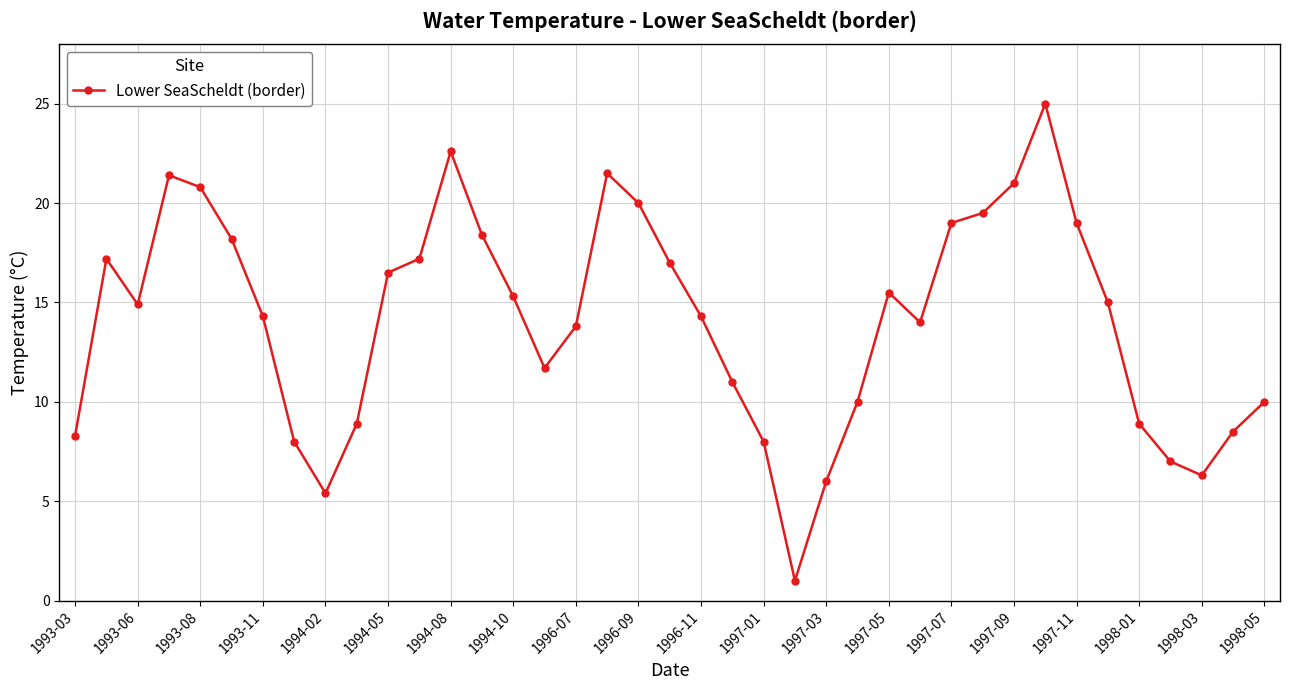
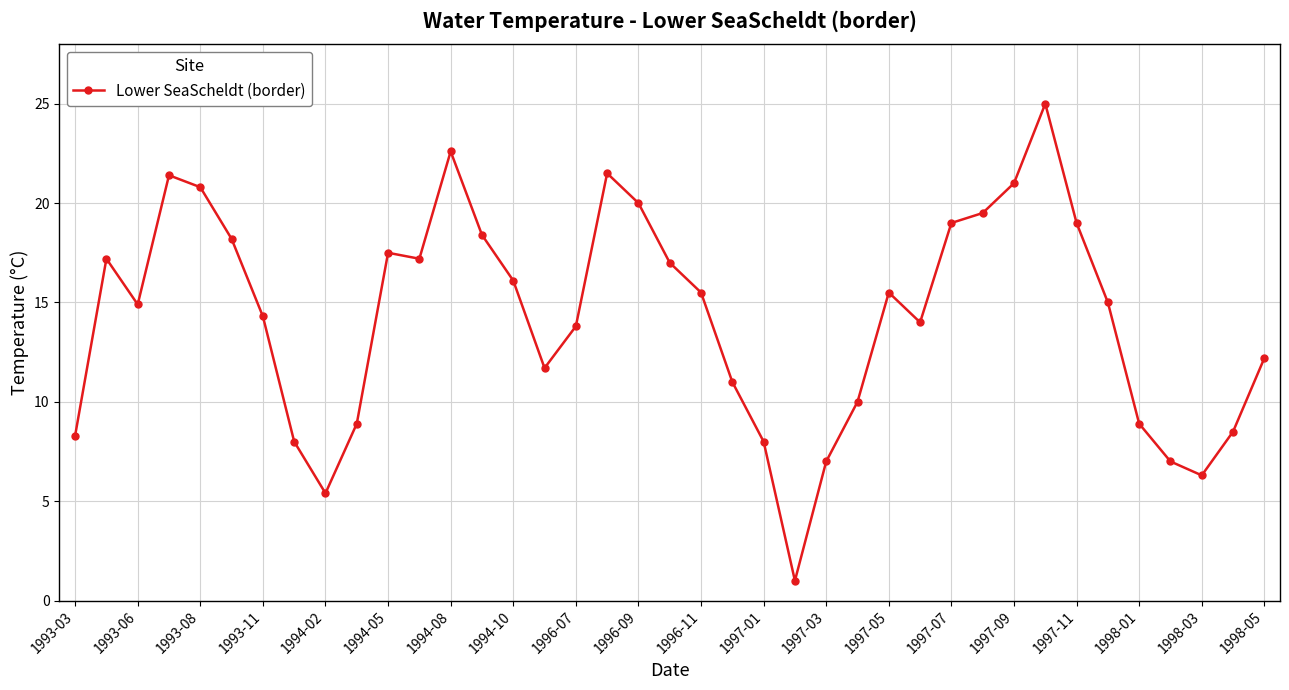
1994-05: 16.5 -> 17.5
1994-10: 15.3 -> 16.1
1996-11: 14.3 -> 15.5
1997-03: 6 -> 7
1998-05: 10.0 -> 12.2
